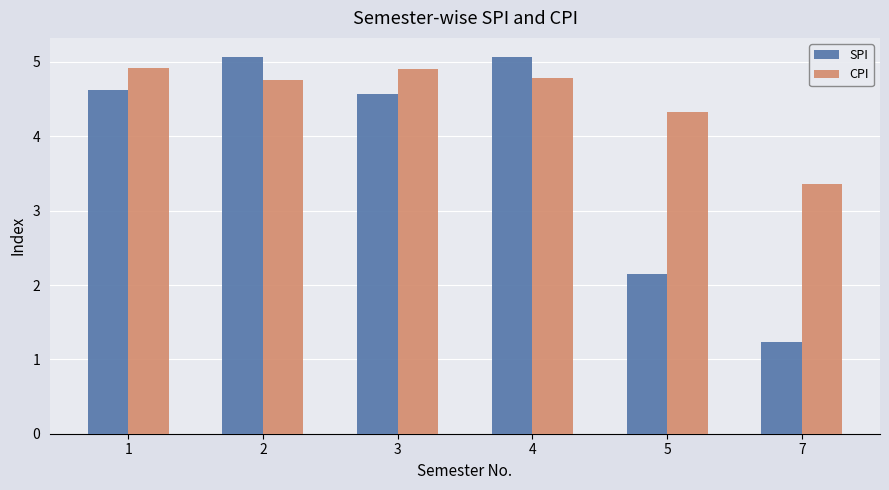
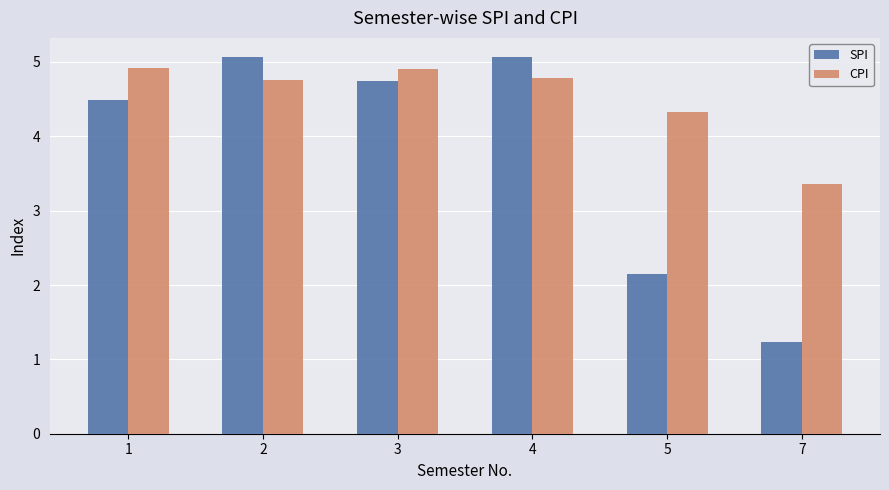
SPI, 1: 4.6 -> 4.5
SPI, 3: 4.6 -> 4.8
